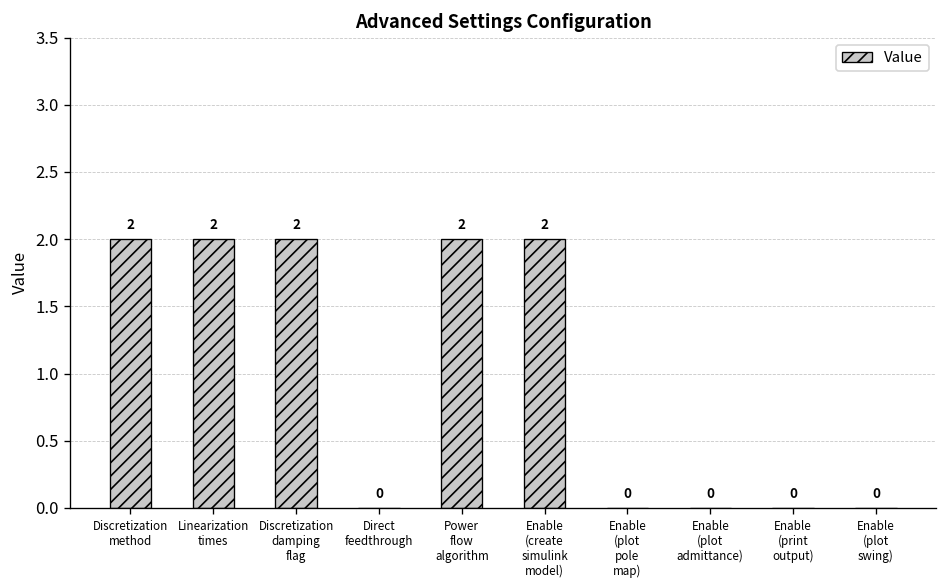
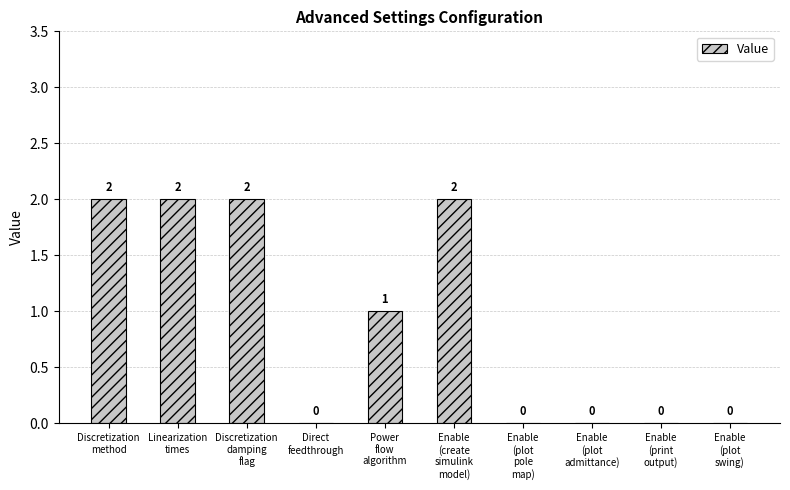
Power flow algorithm: 2 -> 1
